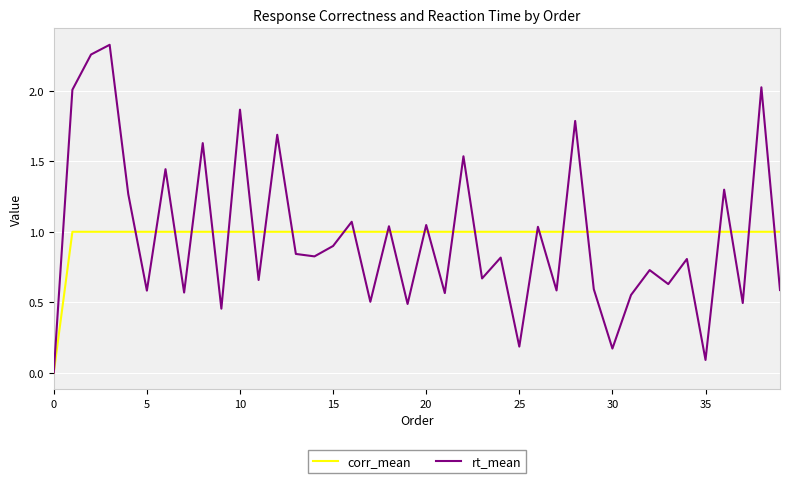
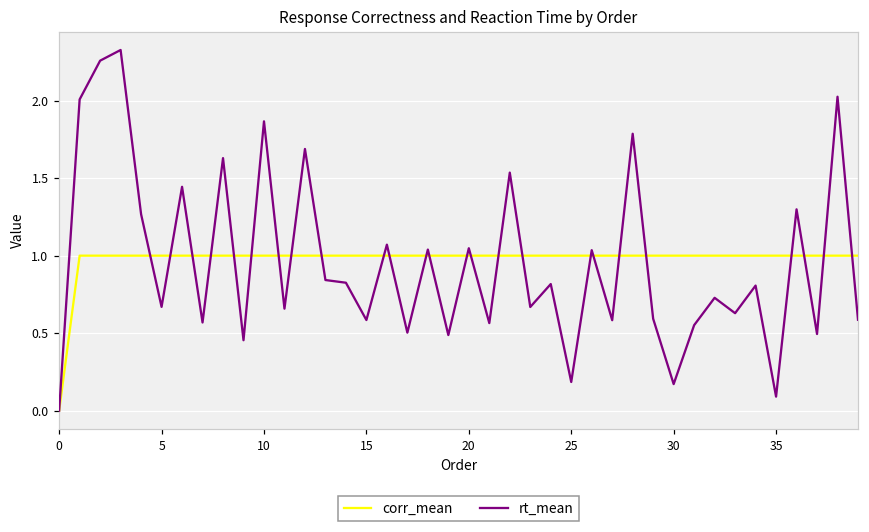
rt_mean, 5: 0.58 -> 0.67
rt_mean, 15: 0.90 -> 0.58
